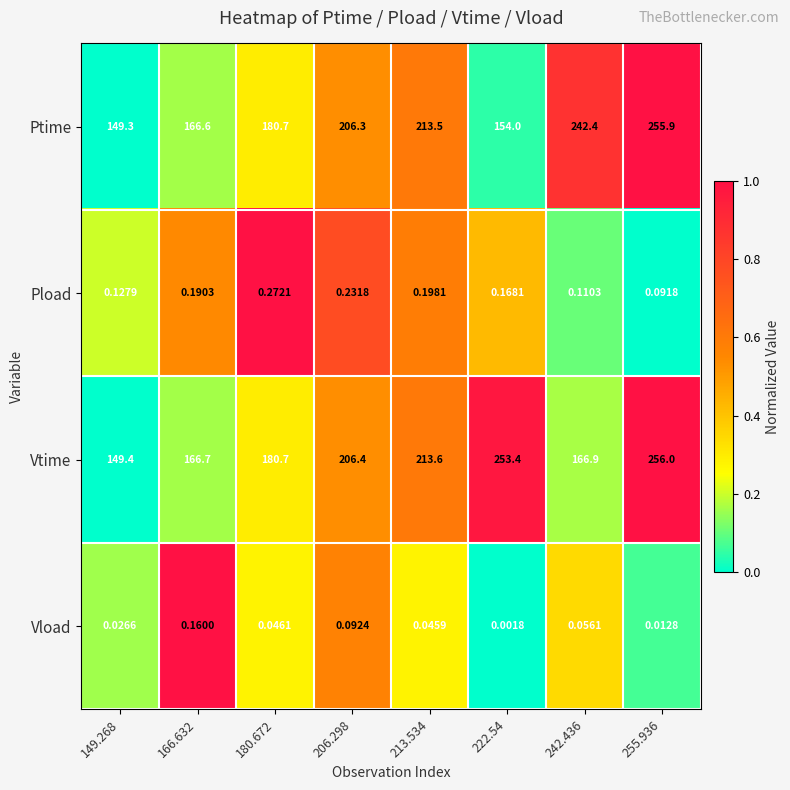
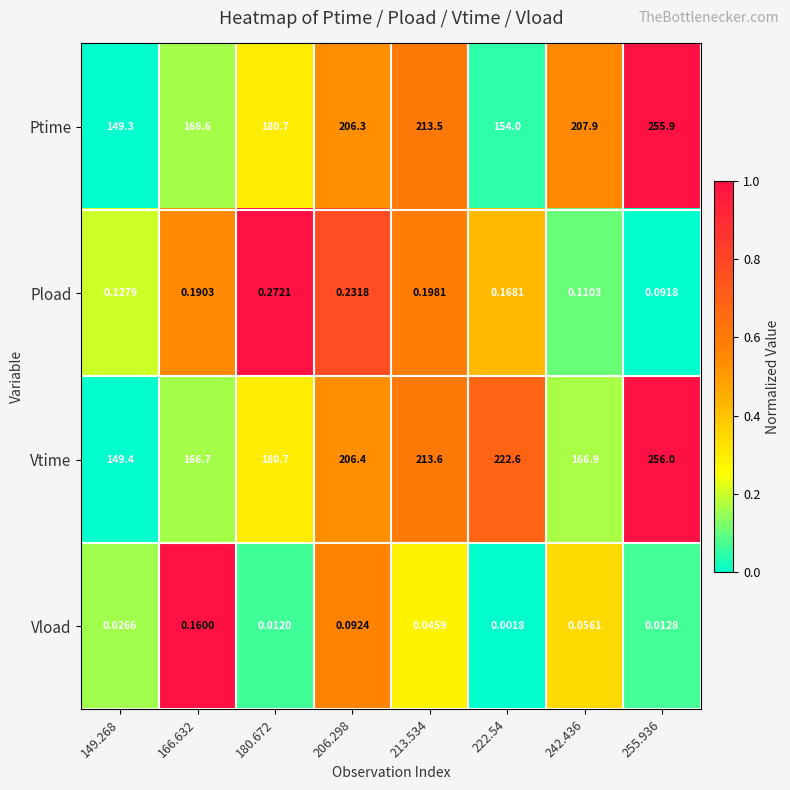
Ptime, 242.436: 242.4 -> 207.9
Vtime, 222.54: 253.4 -> 222.6
Vload, 180.672: 0.0461 -> 0.0120
